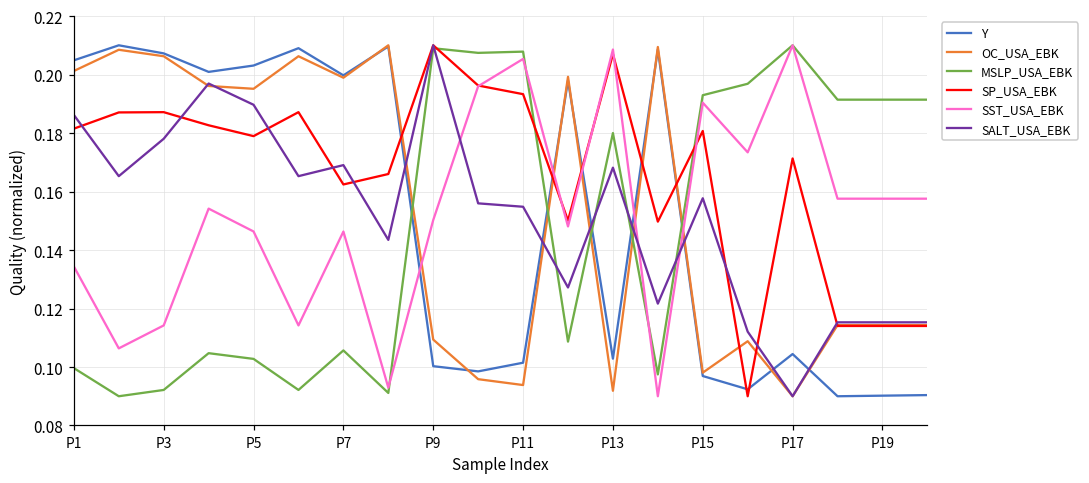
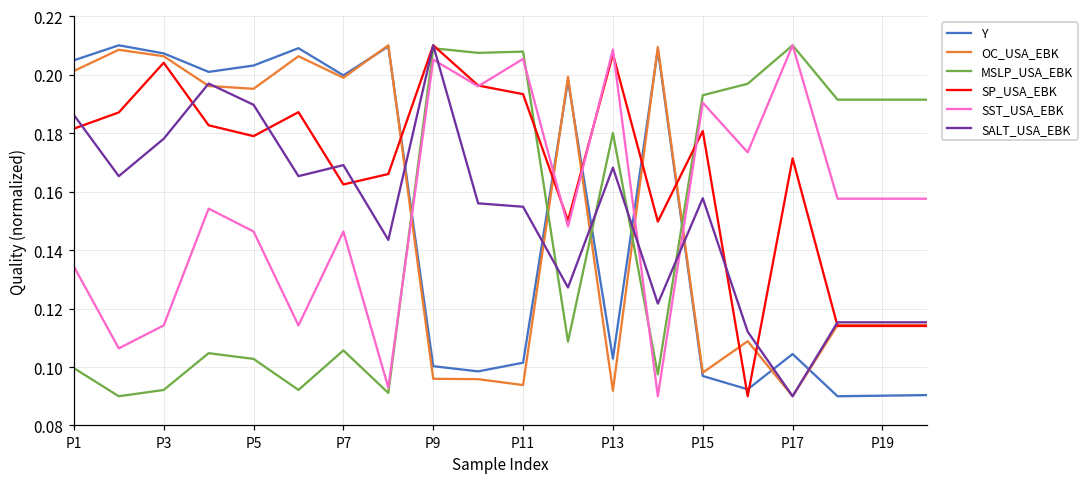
SP_USA_EBK, P3: 0.187 -> 0.204
OC_USA_EBK, P9: 0.109 -> 0.096
SST_USA_EBK, P9: 0.150 -> 0.205
